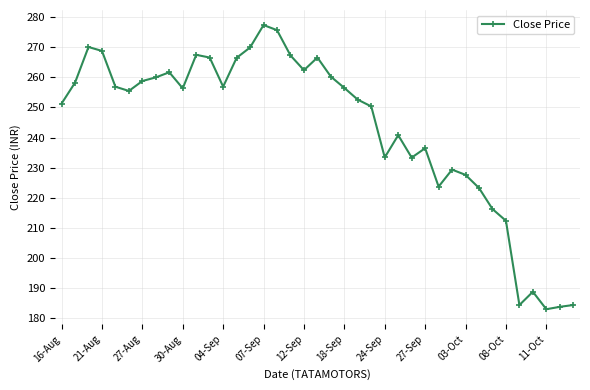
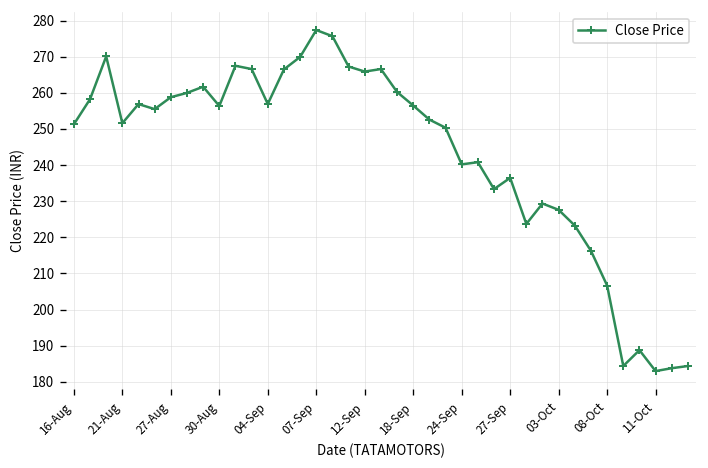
21-Aug: 269 -> 252
12-Sep: 262 -> 266
24-Sep: 233 -> 240
08-Oct: 212 -> 207
